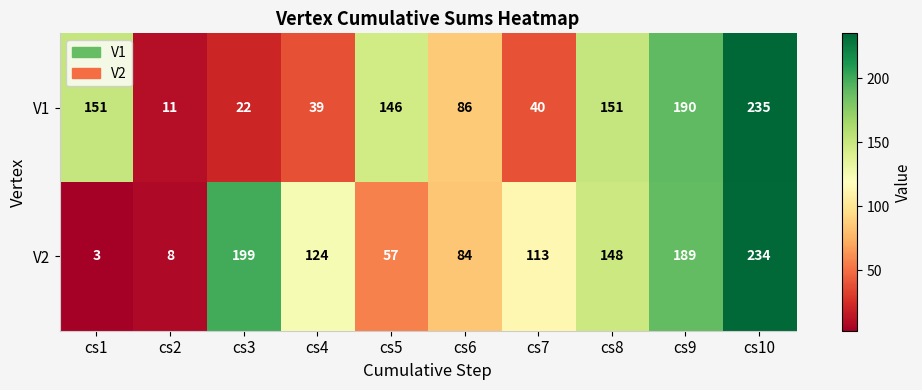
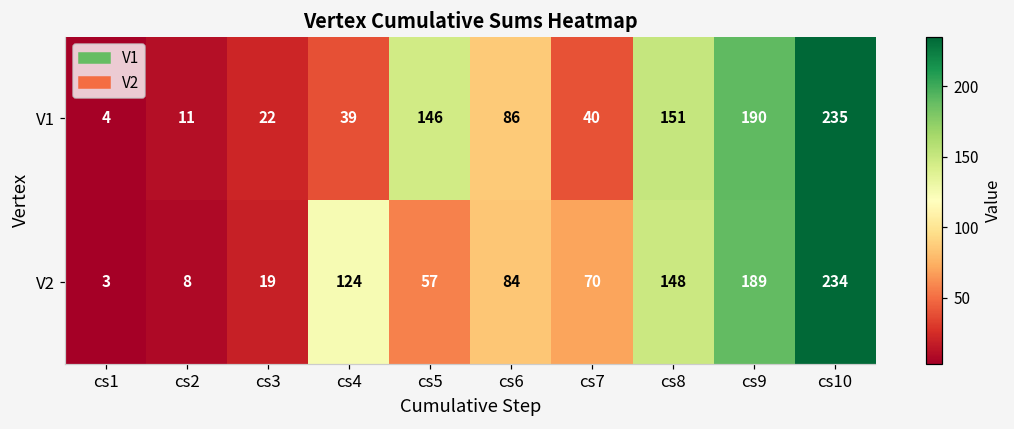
V1, cs1: 151 -> 4
V2, cs3: 199 -> 19
V2, cs7: 113 -> 70
